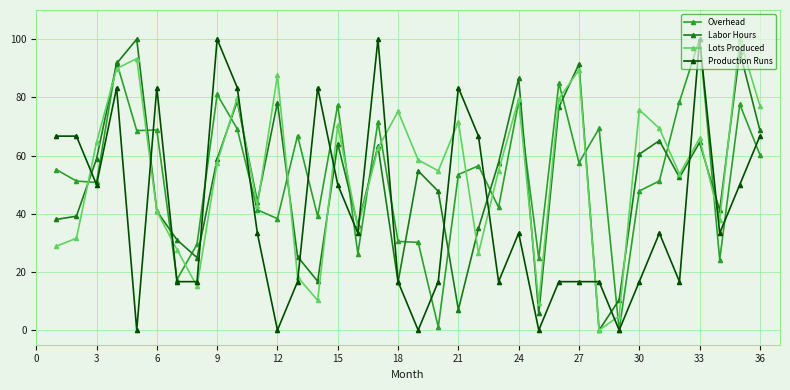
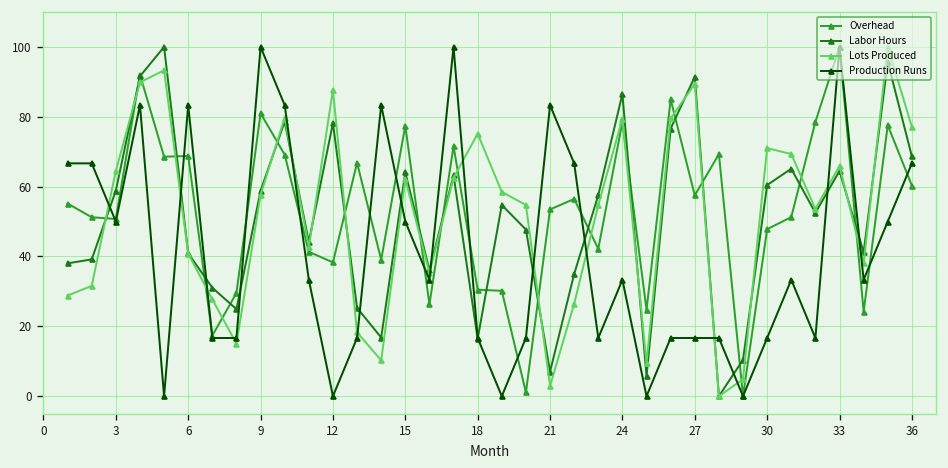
Lots Produced, 15: 70 -> 62
Lots Produced, 21: 72 -> 3
Lots Produced, 30: 76 -> 71
